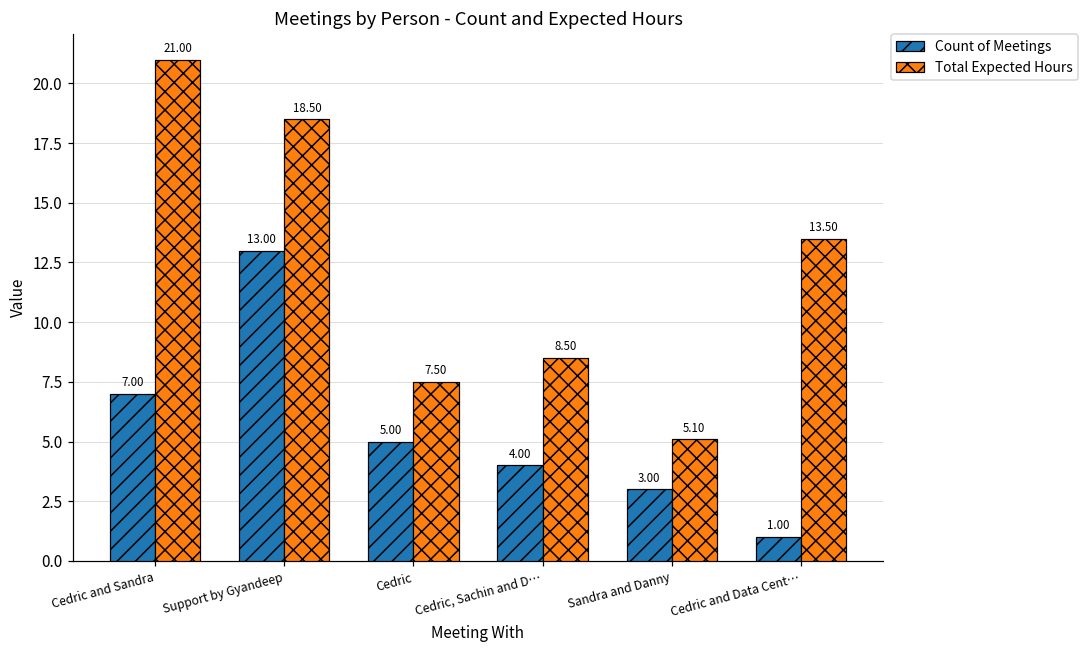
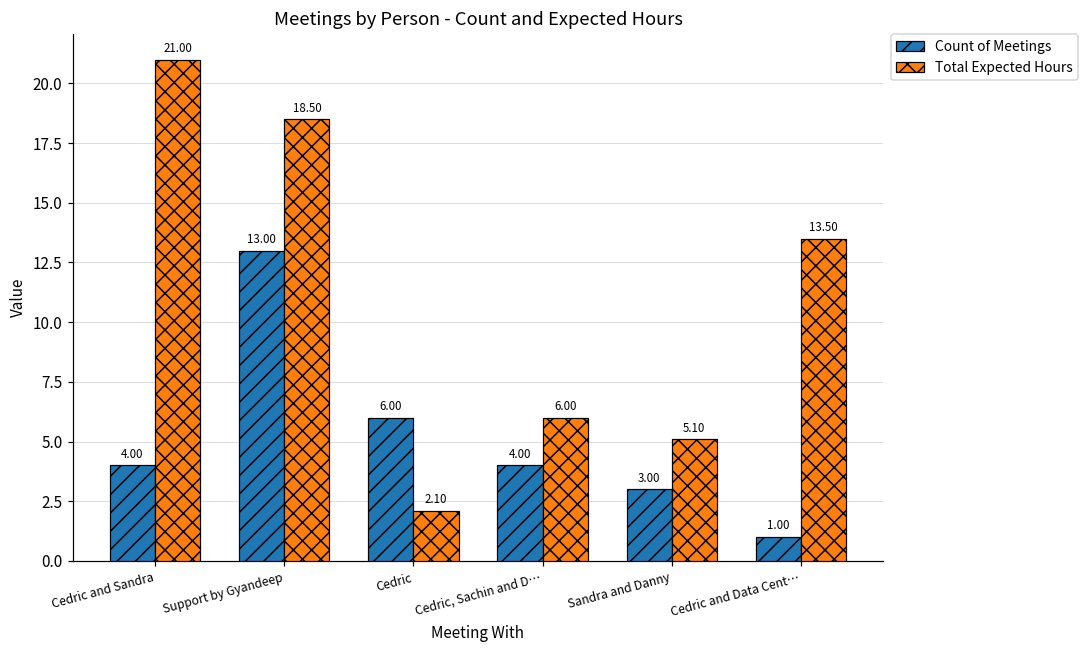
Count of Meetings, Cedric and Sandra: 7.00 -> 4.00
Count of Meetings, Cedric: 5.00 -> 6.00
Total Expected Hours, Cedric: 7.50 -> 2.10
Total Expected Hours, Cedric, Sachin and D…: 8.50 -> 6.00
